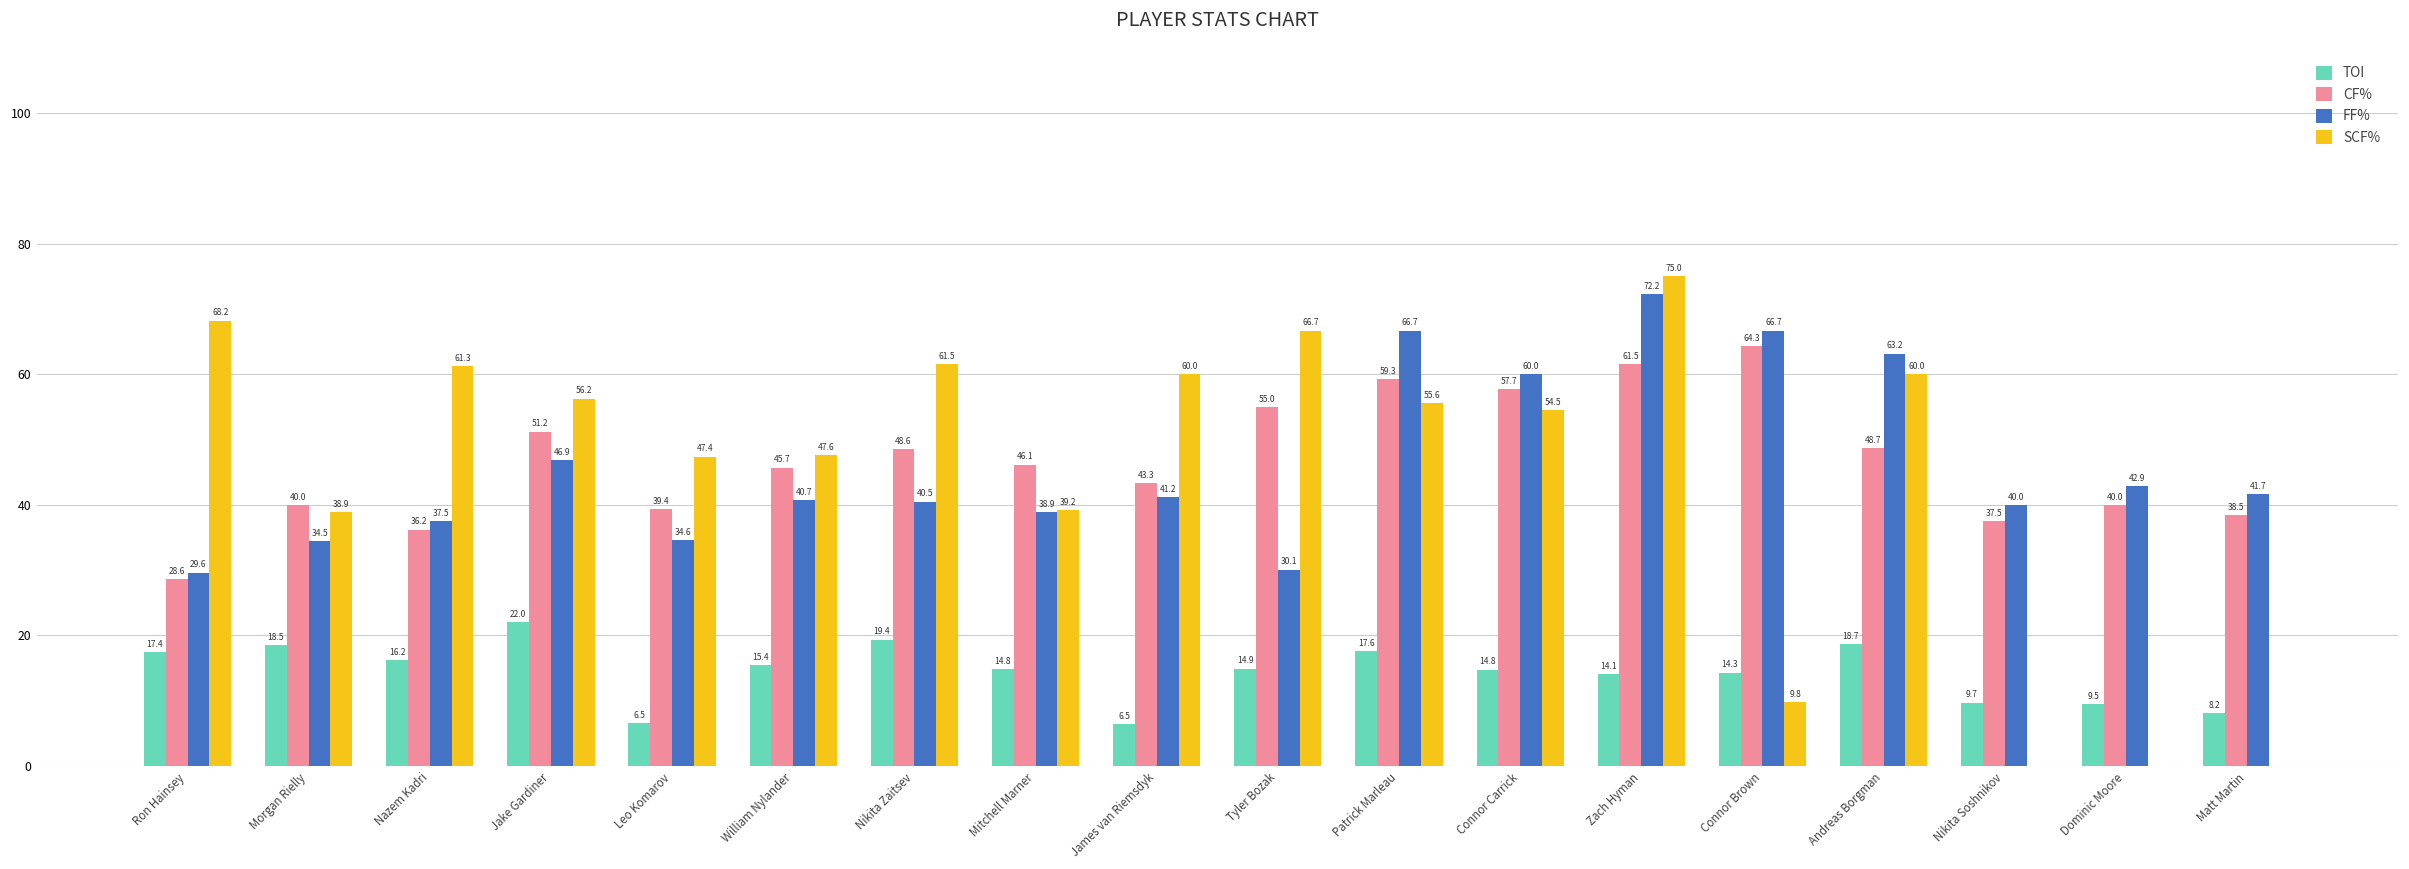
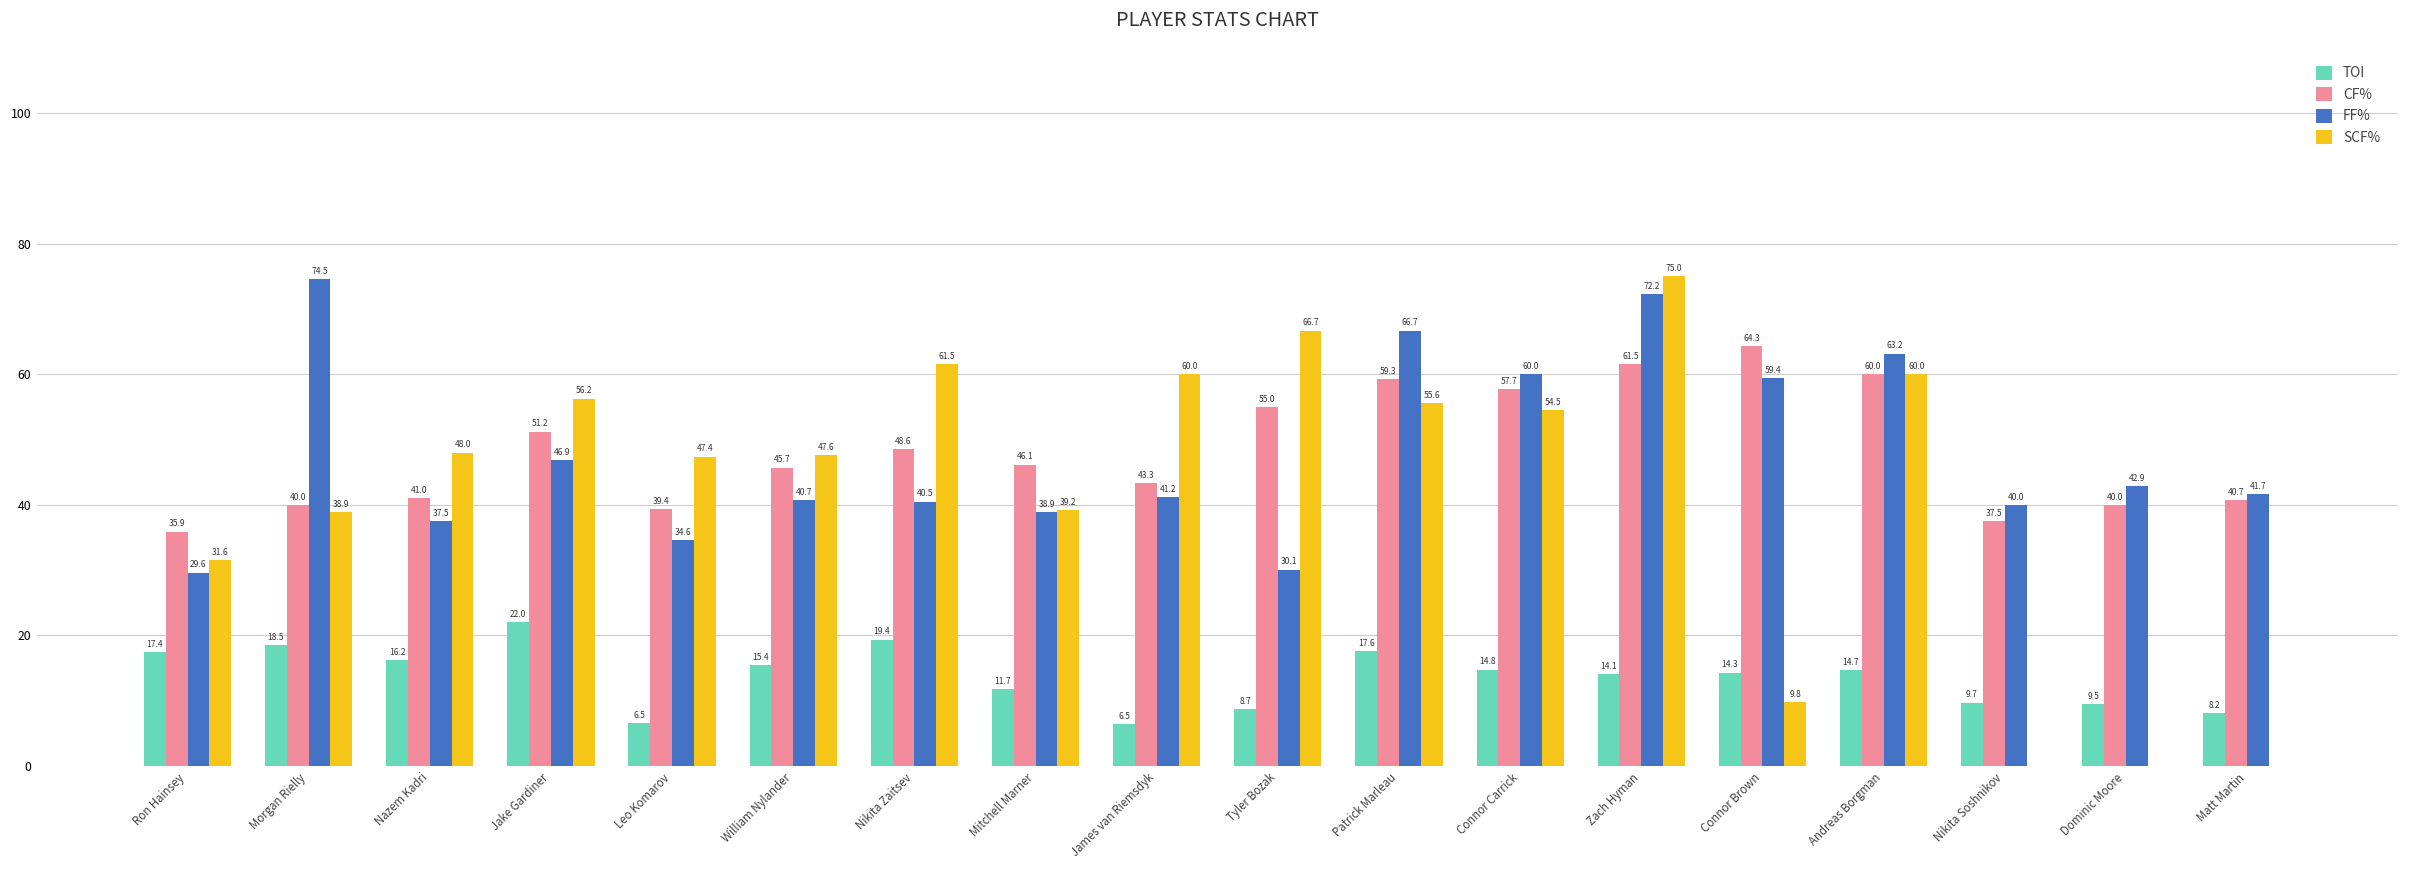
CF%, Ron Hainsey: 28.6 -> 35.9
SCF%, Ron Hainsey: 68.2 -> 31.6
FF%, Morgan Rielly: 34.5 -> 74.5
CF%, Nazem Kadri: 36.2 -> 41.0
SCF%, Nazem Kadri: 61.3 -> 48.0
TOI, Mitchell Marner: 14.8 -> 11.7
TOI, Tyler Bozak: 14.9 -> 8.7
FF%, Connor Brown: 66.7 -> 59.4
TOI, Andreas Borgman: 18.7 -> 14.7
CF%, Andreas Borgman: 48.7 -> 60.0
CF%, Matt Martin: 38.5 -> 40.7
